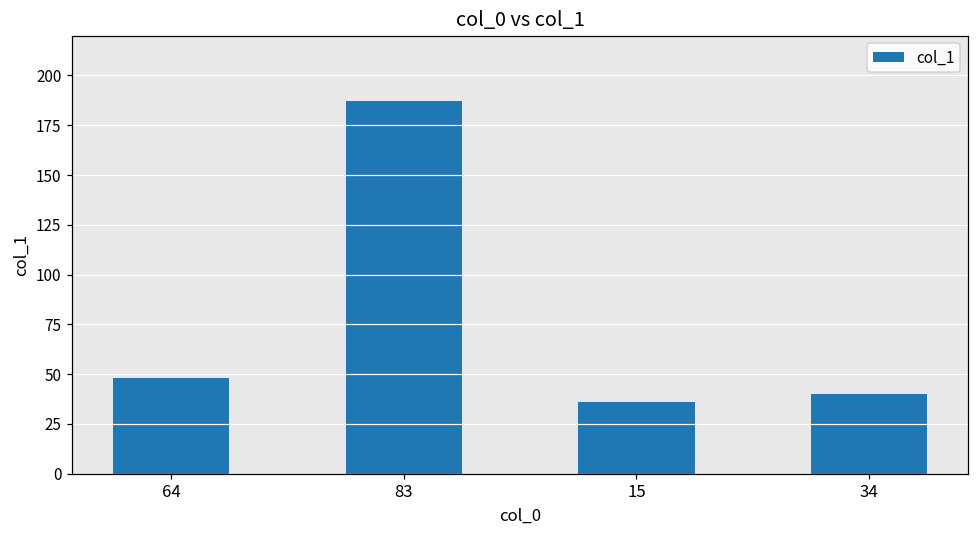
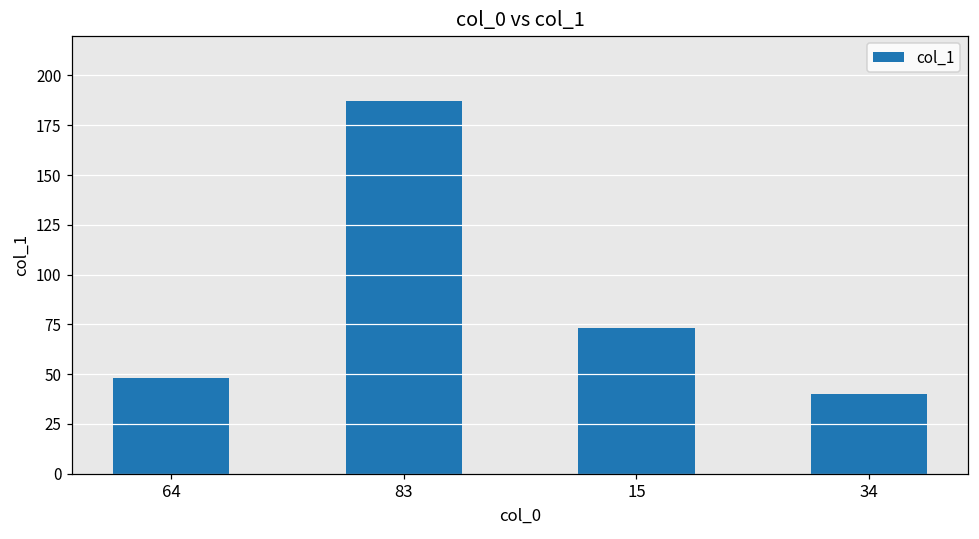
15: 36 -> 73
